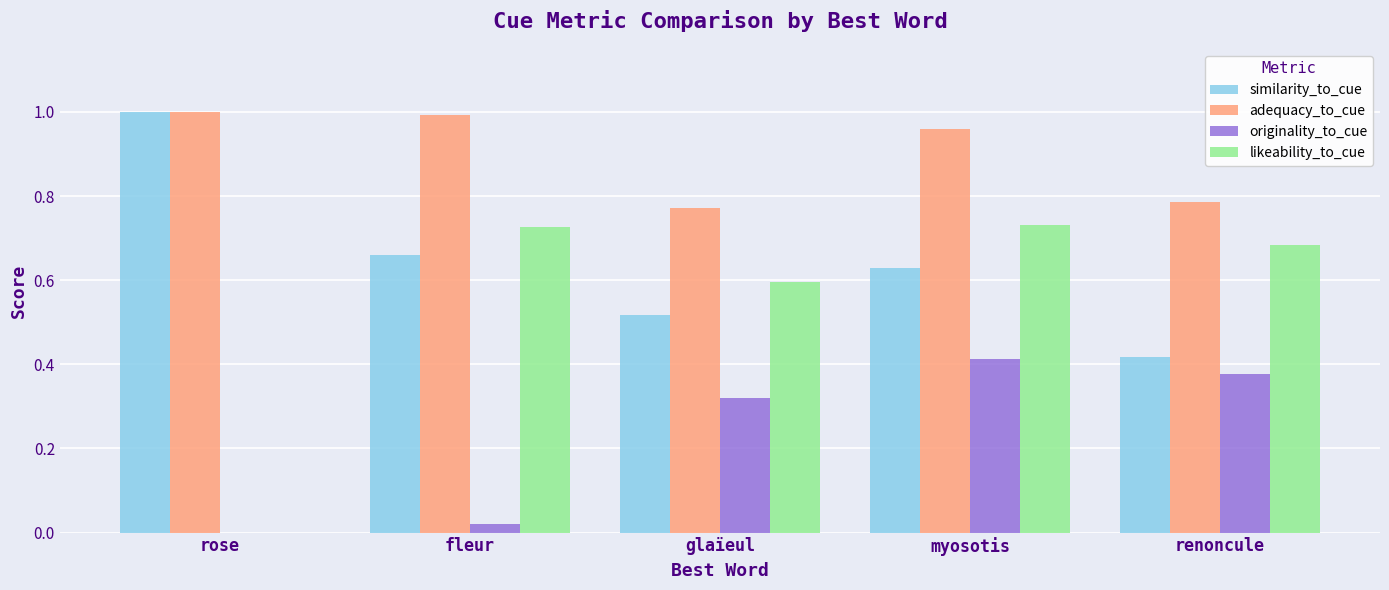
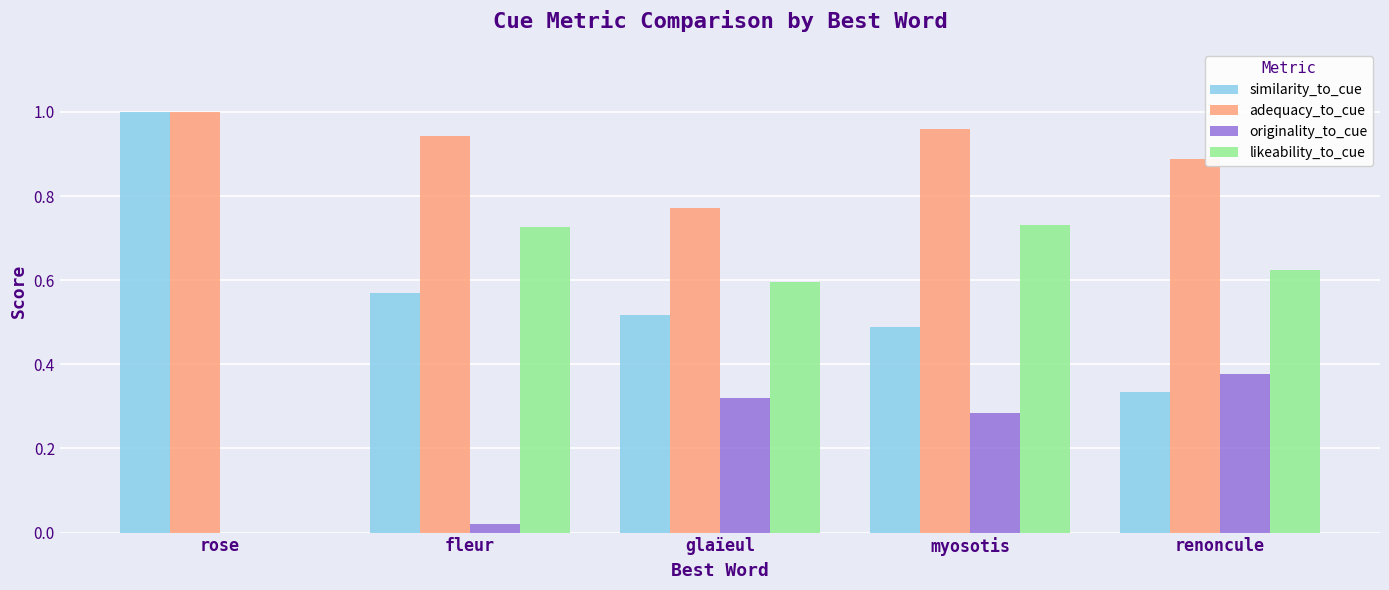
similarity_to_cue, fleur: 0.66 -> 0.57
adequacy_to_cue, fleur: 0.99 -> 0.94
similarity_to_cue, myosotis: 0.63 -> 0.49
originality_to_cue, myosotis: 0.41 -> 0.28
similarity_to_cue, renoncule: 0.42 -> 0.34
adequacy_to_cue, renoncule: 0.79 -> 0.89
likeability_to_cue, renoncule: 0.68 -> 0.62
